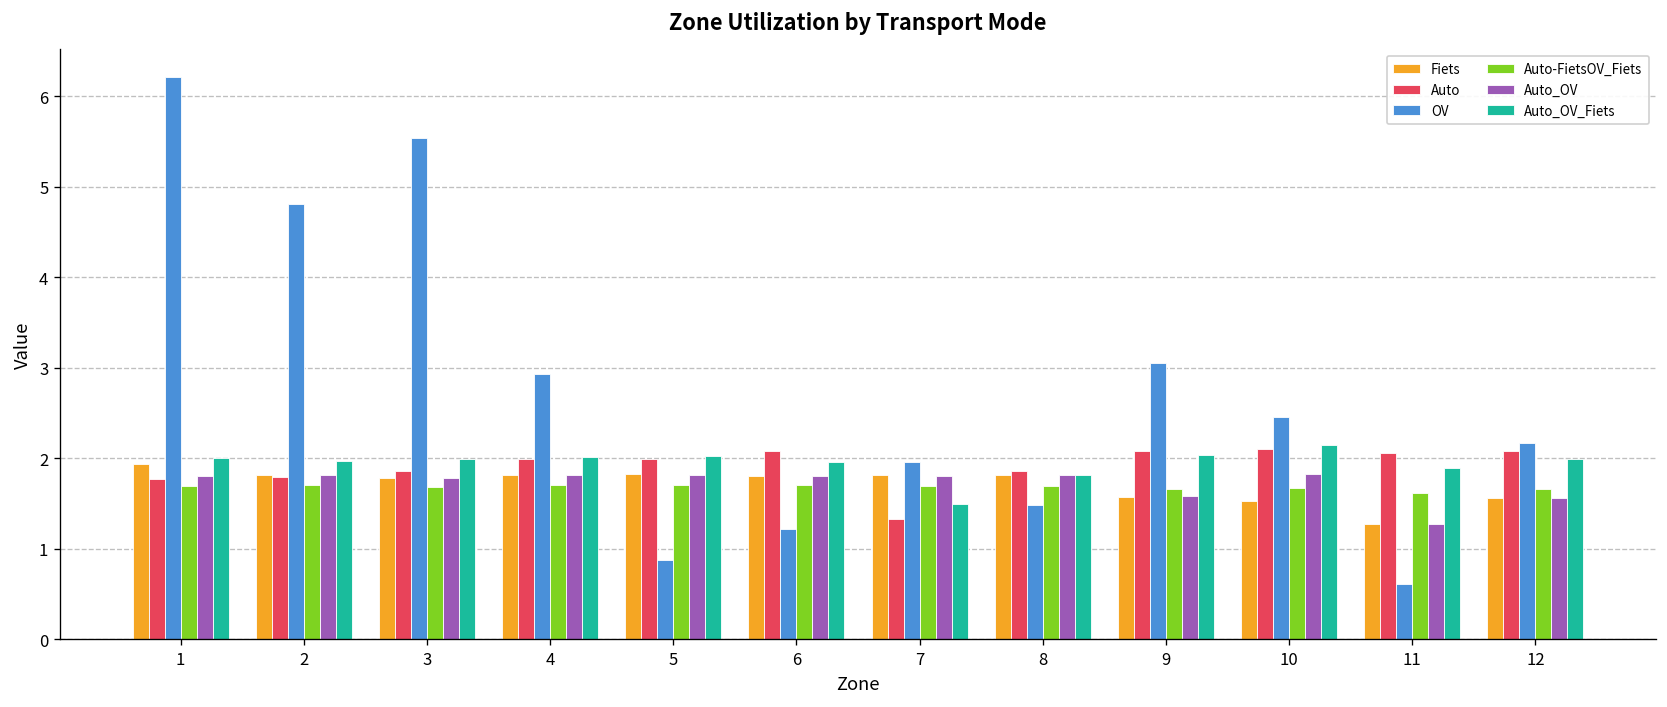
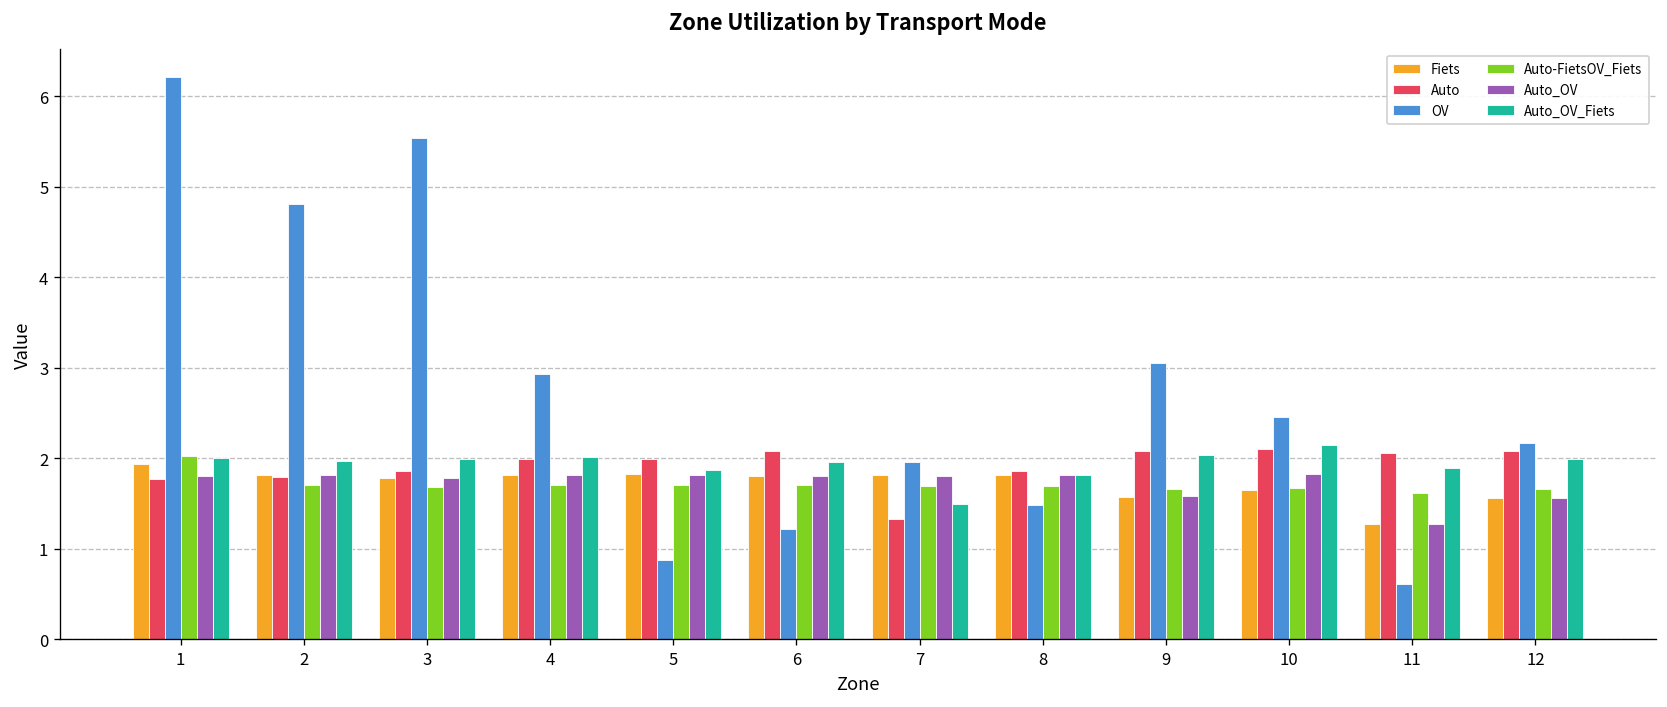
Auto-FietsOV_Fiets, 1: 1.7 -> 2.0
Auto_OV_Fiets, 5: 2.0 -> 1.9
Fiets, 10: 1.5 -> 1.6
